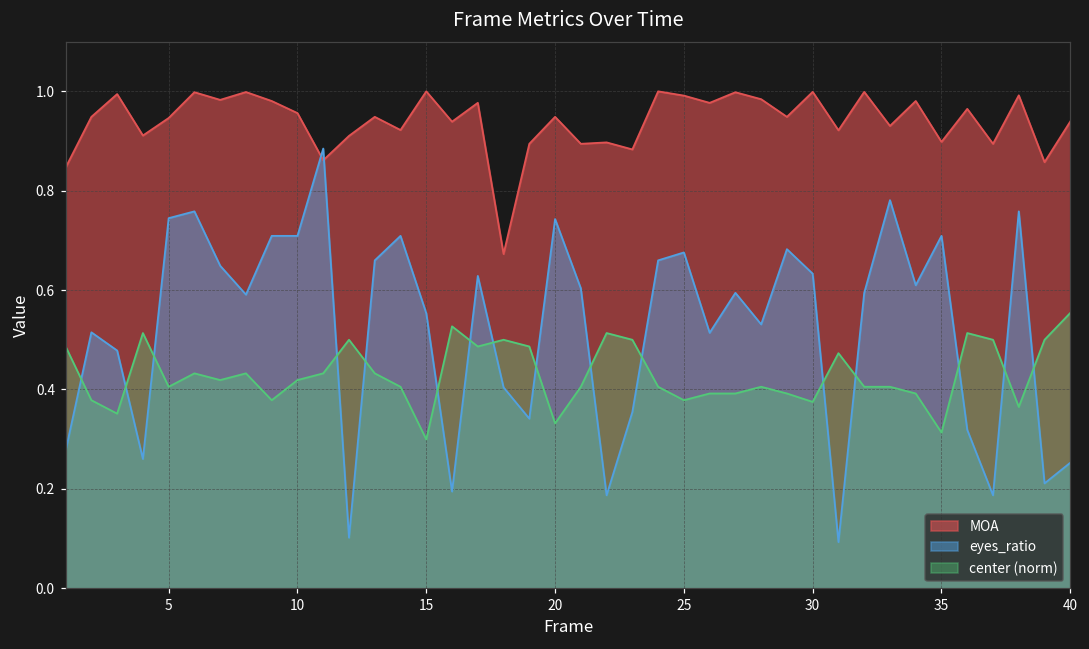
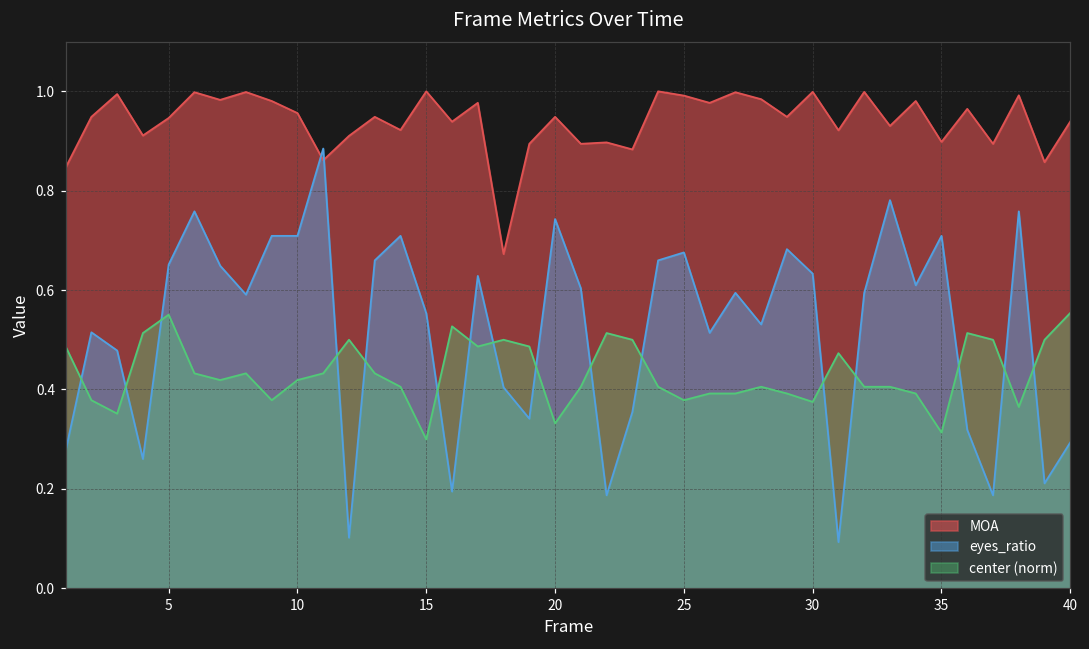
eyes_ratio, 5: 0.74 -> 0.65
center (norm), 5: 0.41 -> 0.55
eyes_ratio, 40: 0.25 -> 0.29
